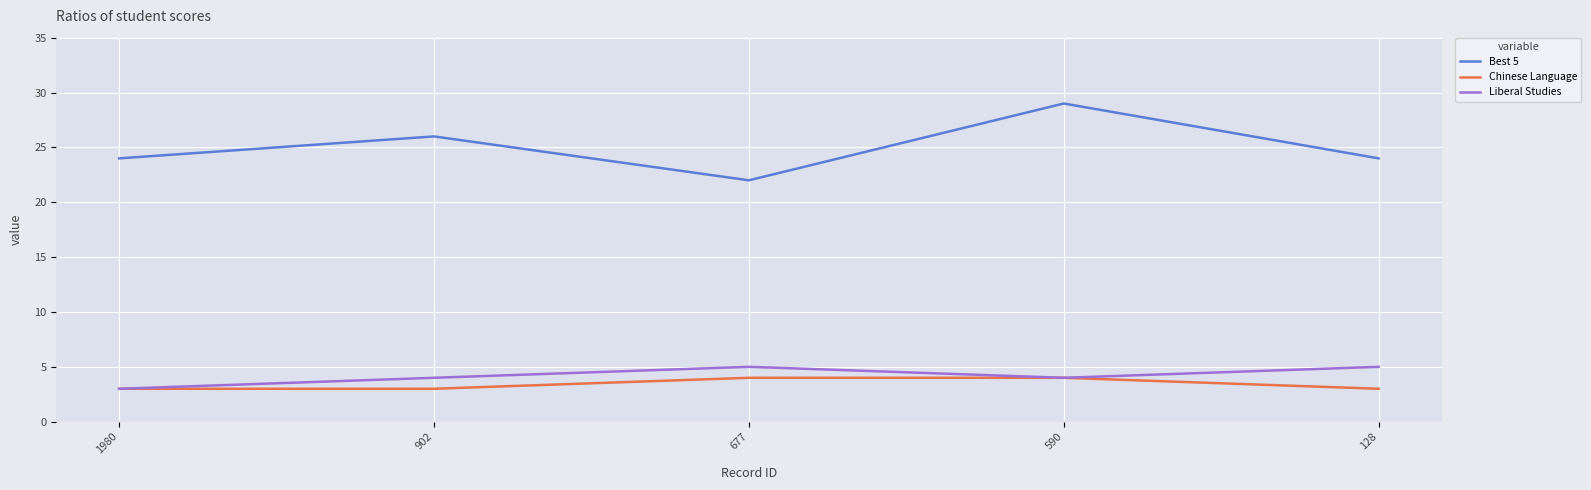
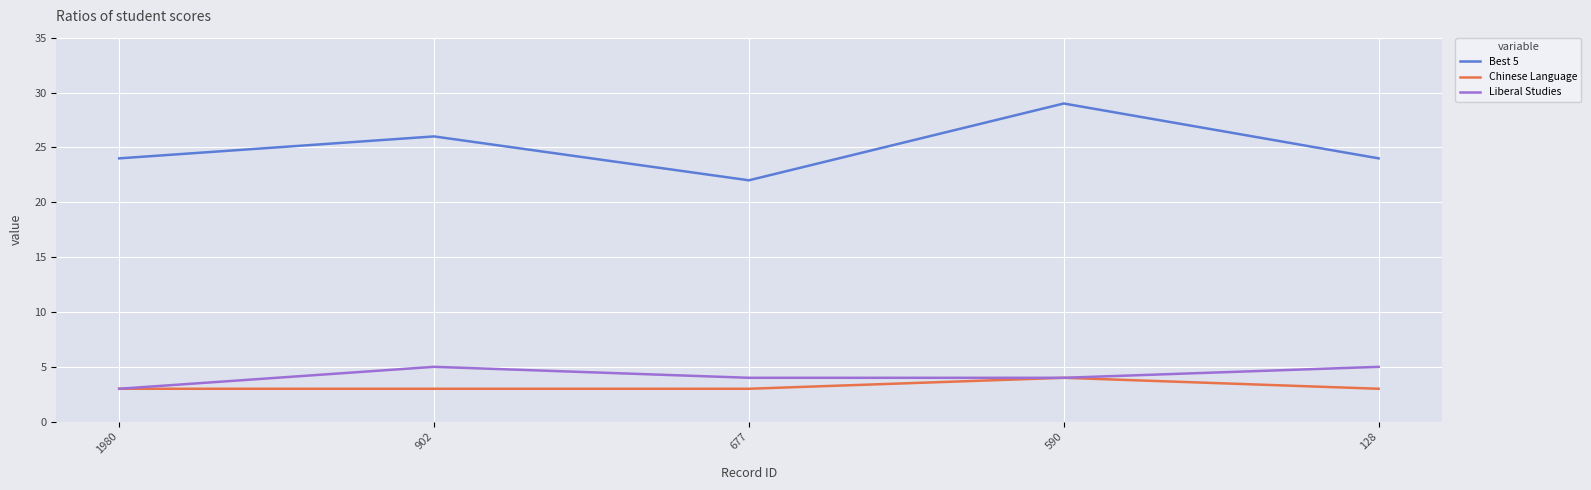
Liberal Studies, 902: 4 -> 5
Chinese Language, 677: 4 -> 3
Liberal Studies, 677: 5 -> 4
